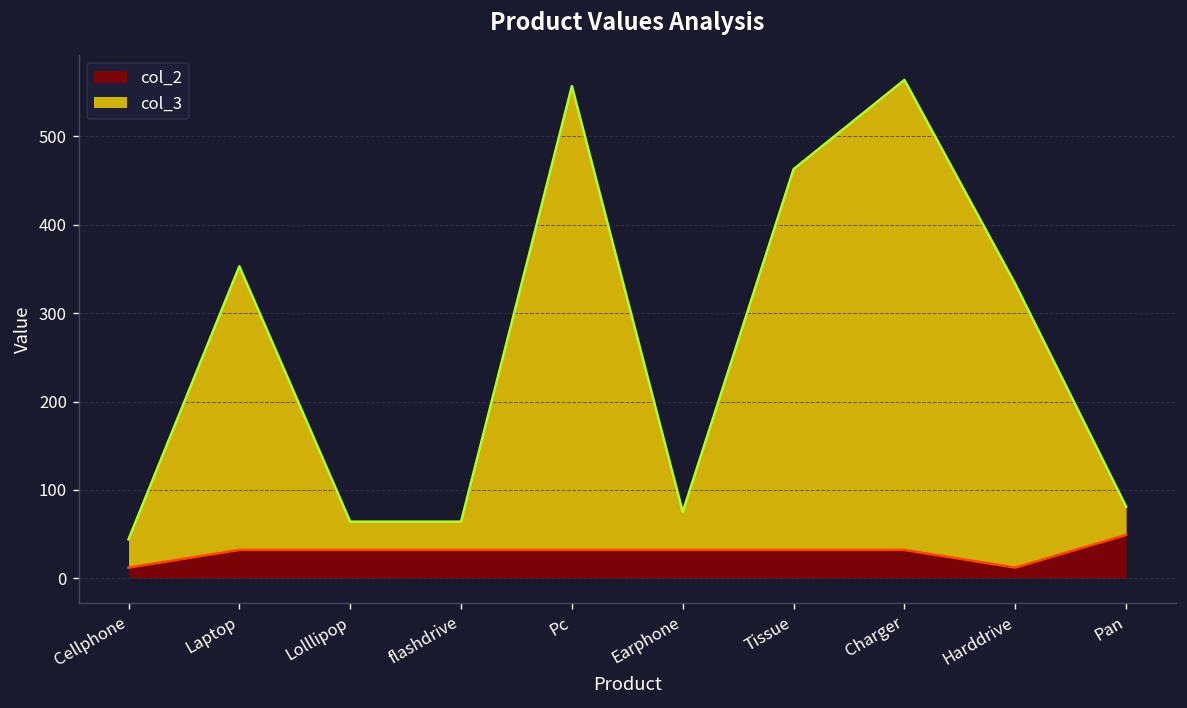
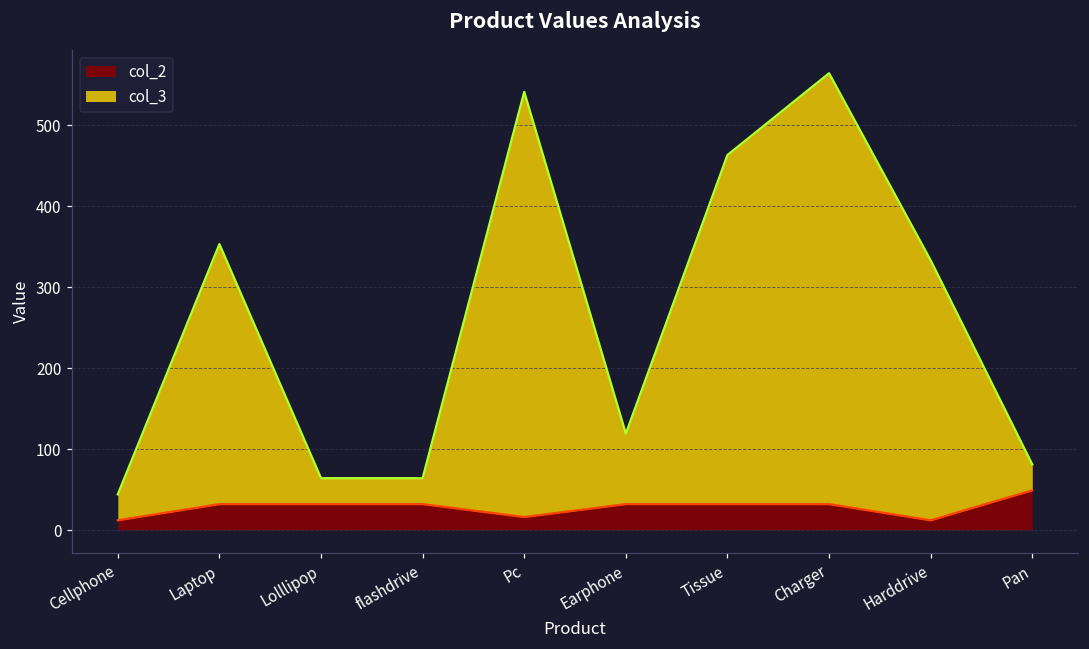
col_2, Pc: 30 -> 20
col_3, Earphone: 40 -> 90
